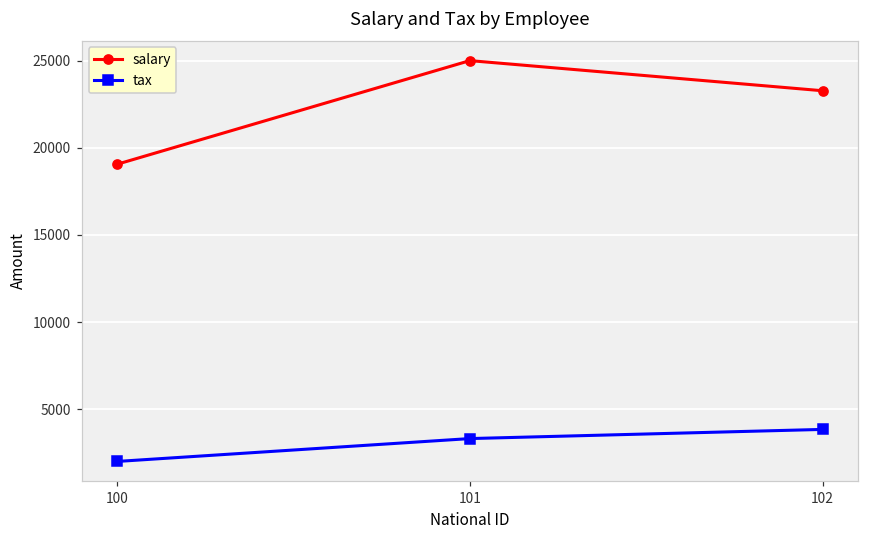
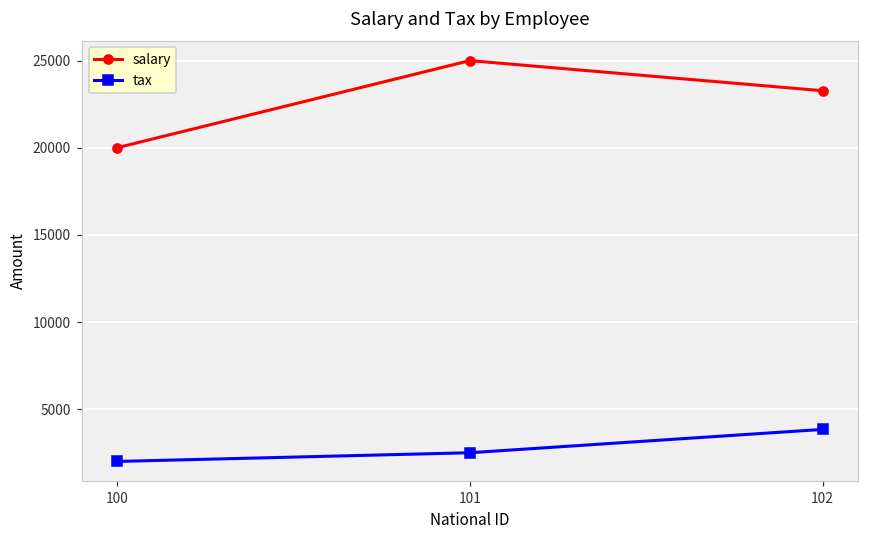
salary, 100: 19100 -> 20000
tax, 101: 3300 -> 2500
